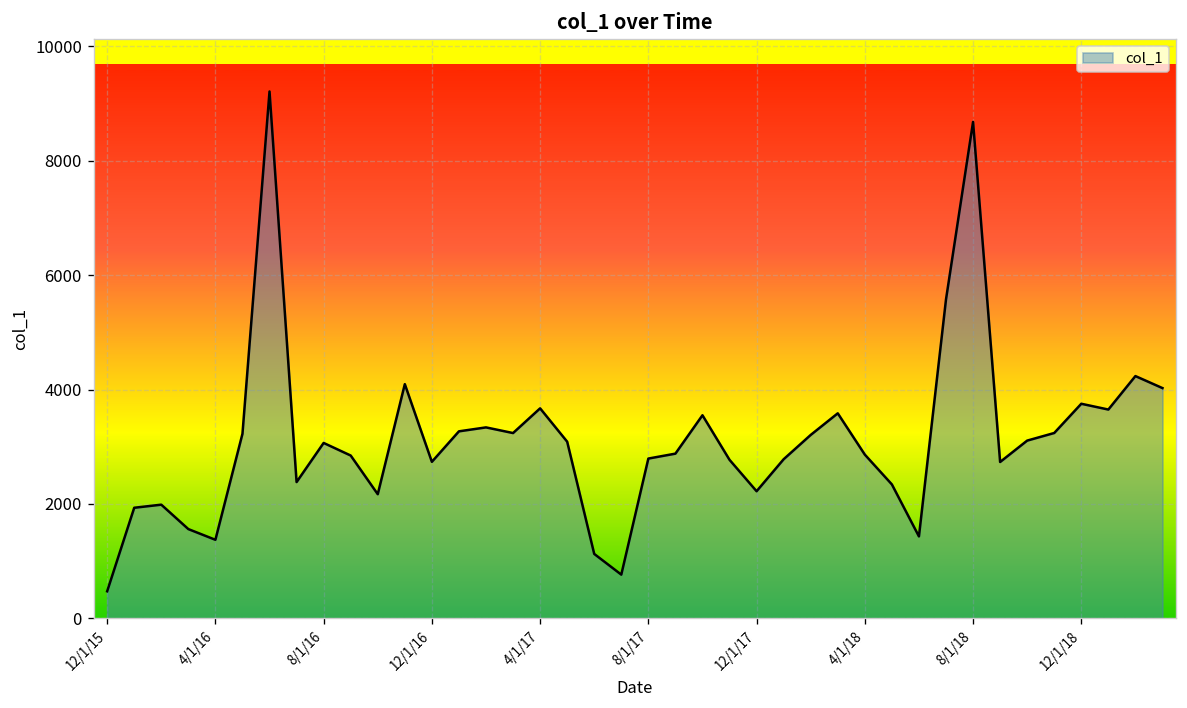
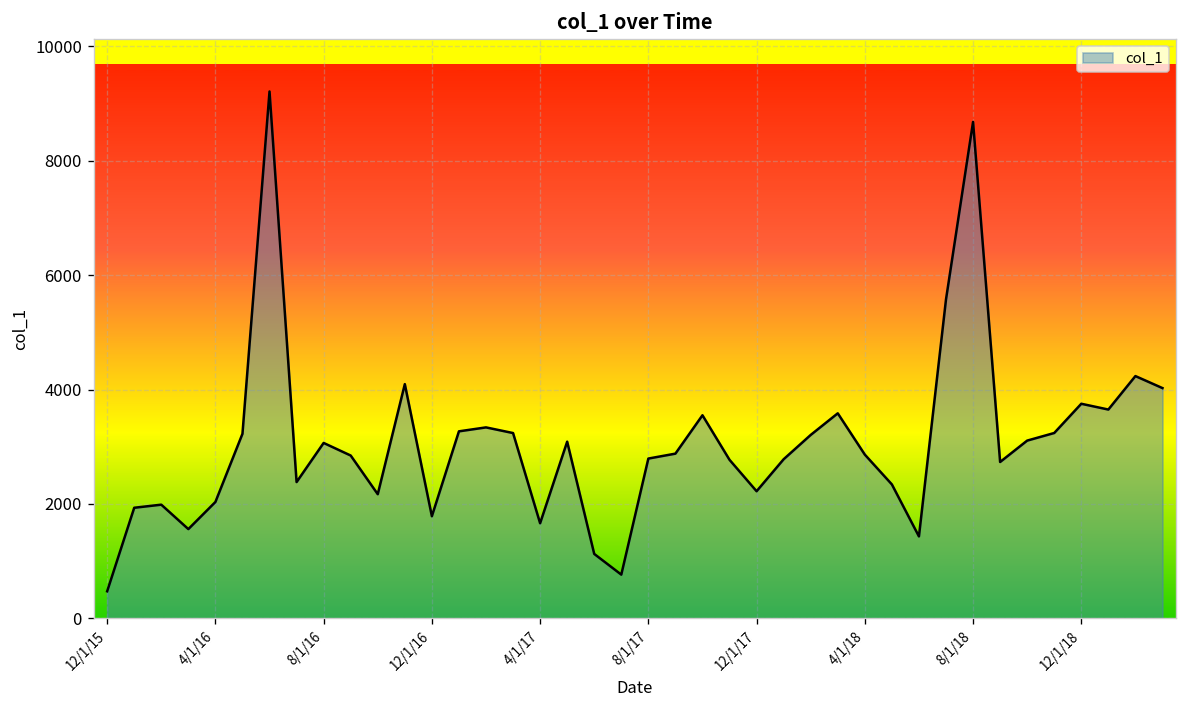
4/1/16: 1400 -> 2000
12/1/16: 2700 -> 1800
4/1/17: 3700 -> 1700
